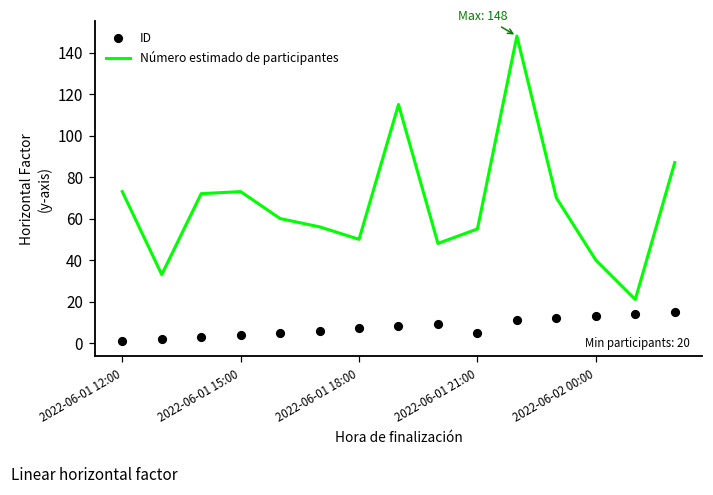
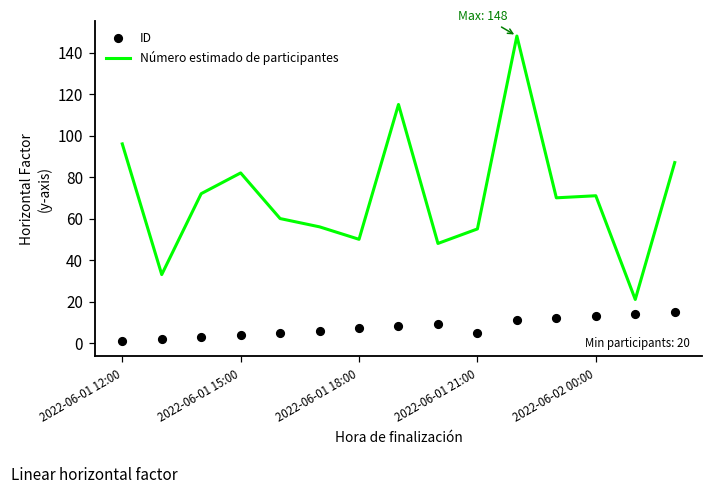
Número estimado de participantes, 2022-06-01 12:00: 73 -> 96
Número estimado de participantes, 2022-06-01 15:00: 73 -> 82
Número estimado de participantes, 2022-06-02 00:00: 40 -> 71
